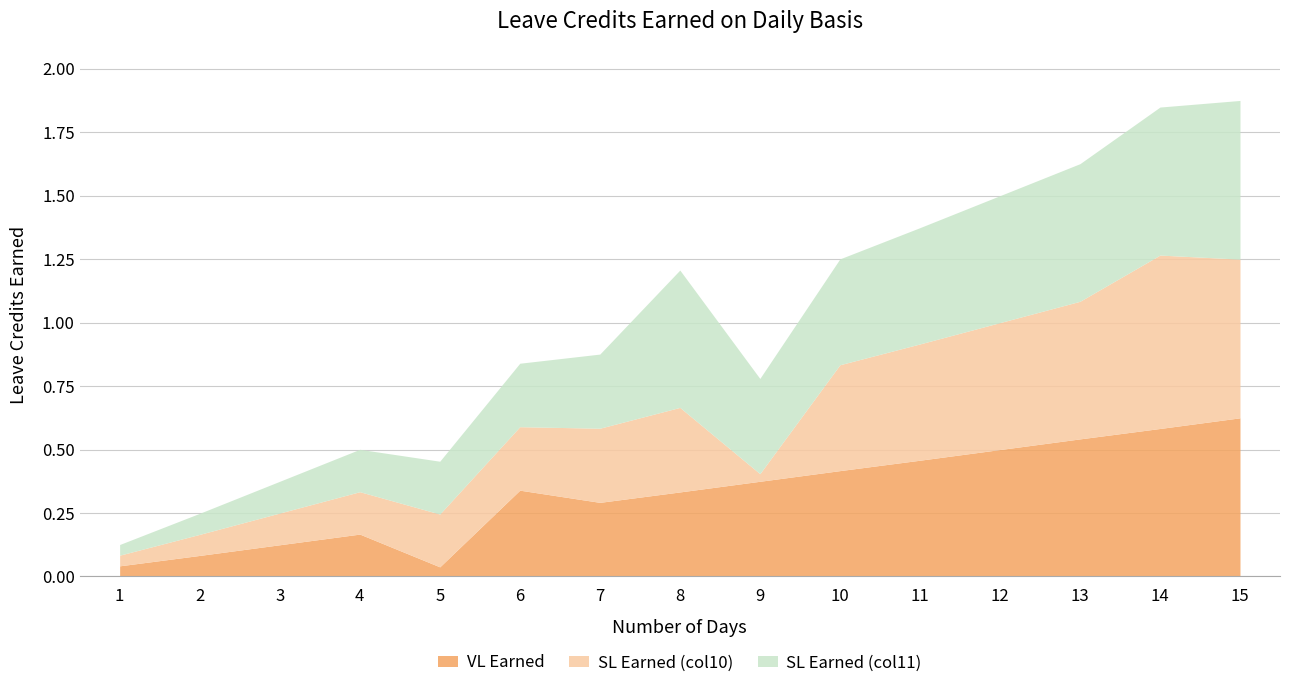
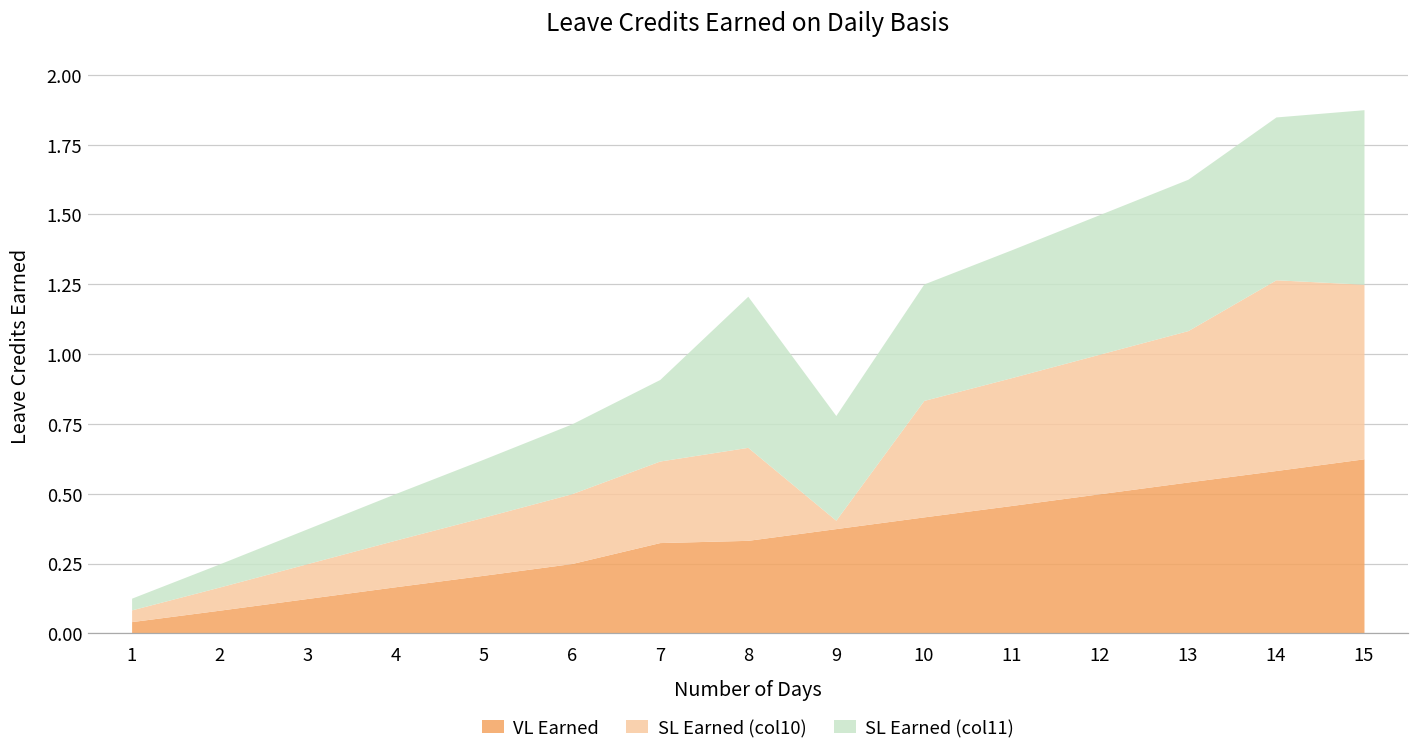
VL Earned, 5: 0.04 -> 0.21
VL Earned, 6: 0.34 -> 0.25
VL Earned, 7: 0.29 -> 0.33
